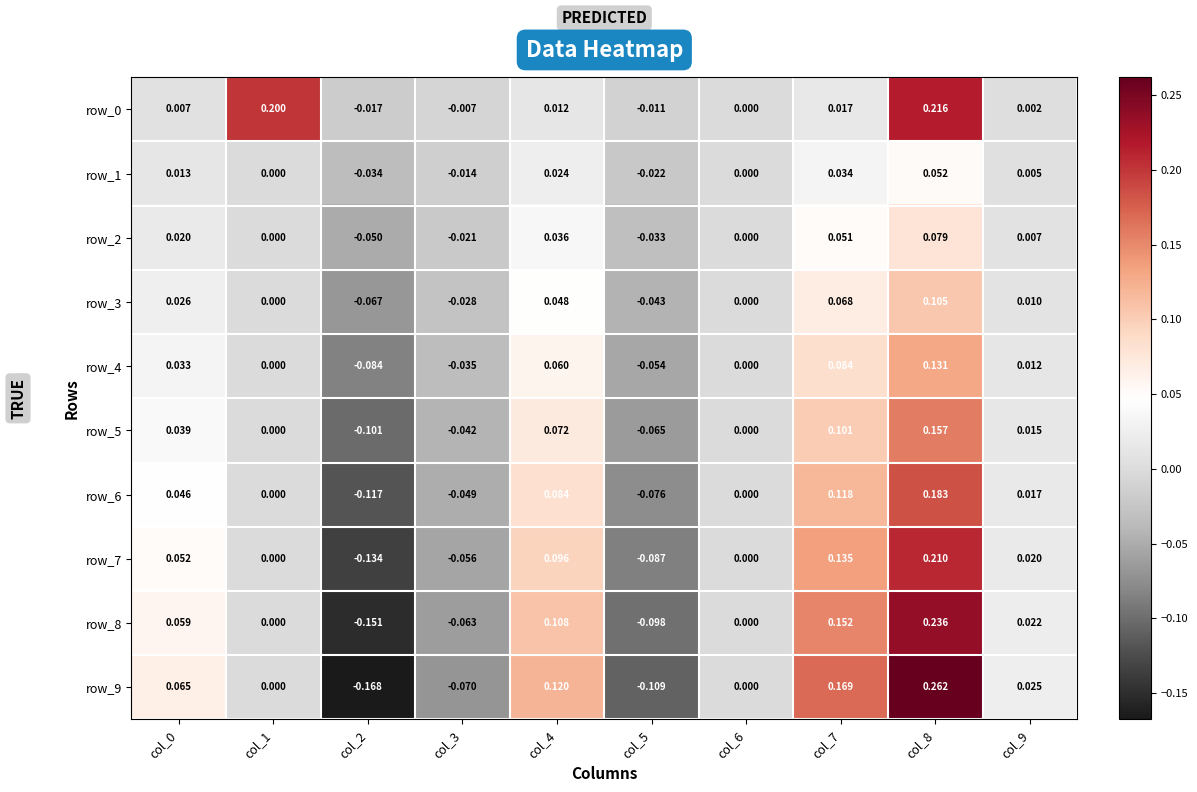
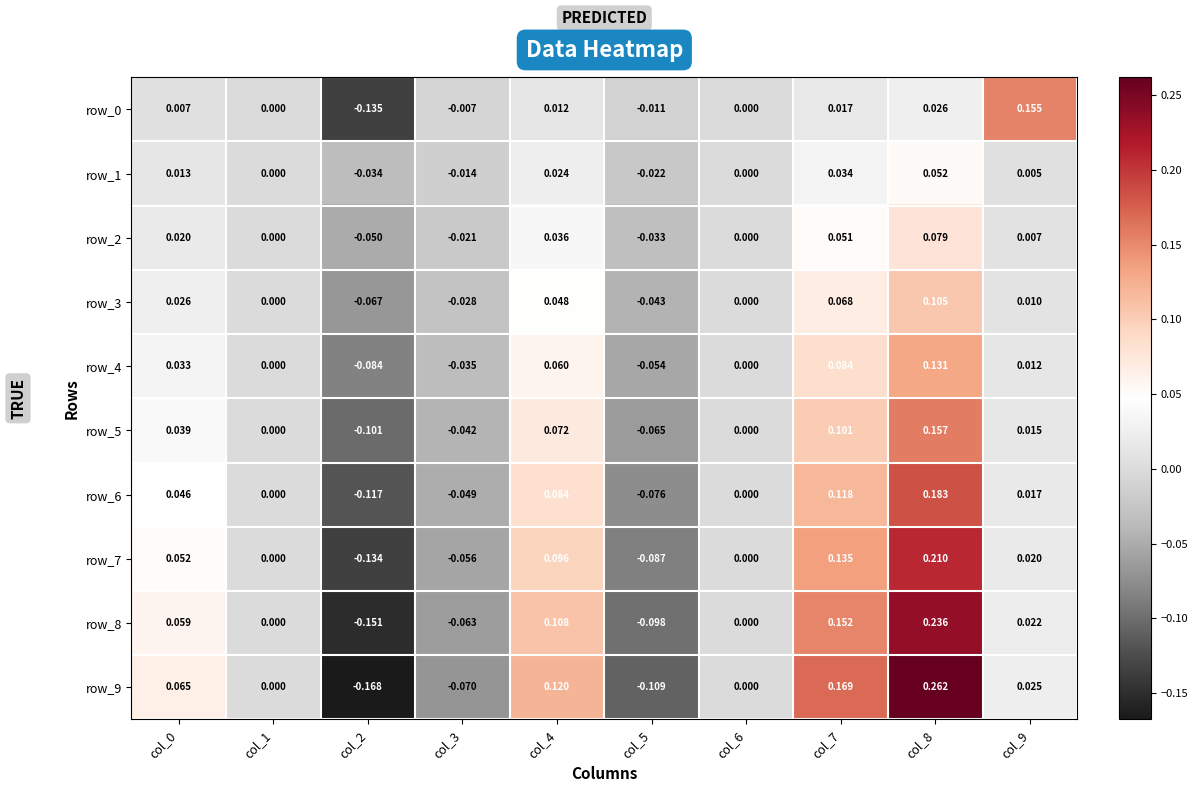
row_0, col_1: 0.200 -> 0.000
row_0, col_2: -0.017 -> -0.135
row_0, col_8: 0.216 -> 0.026
row_0, col_9: 0.002 -> 0.155
